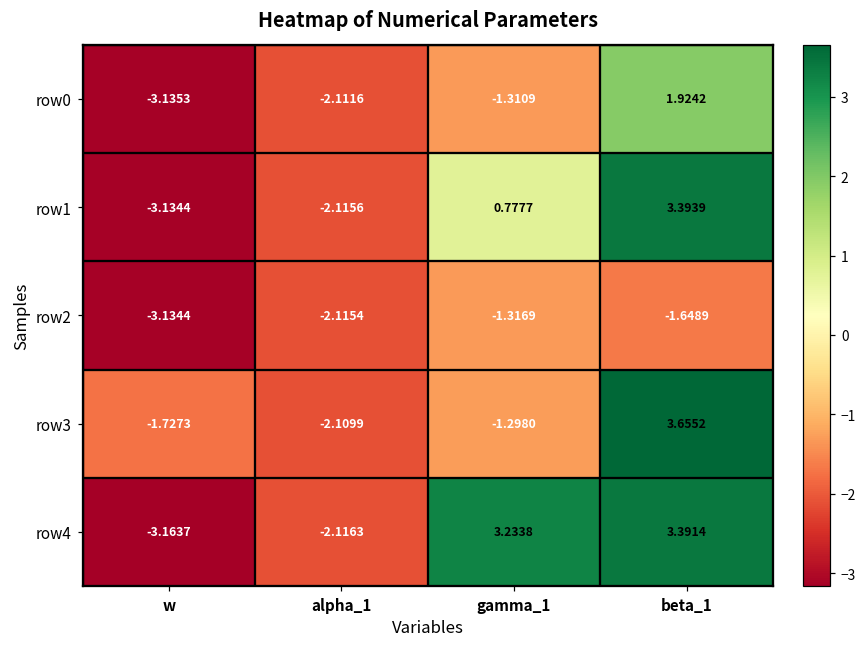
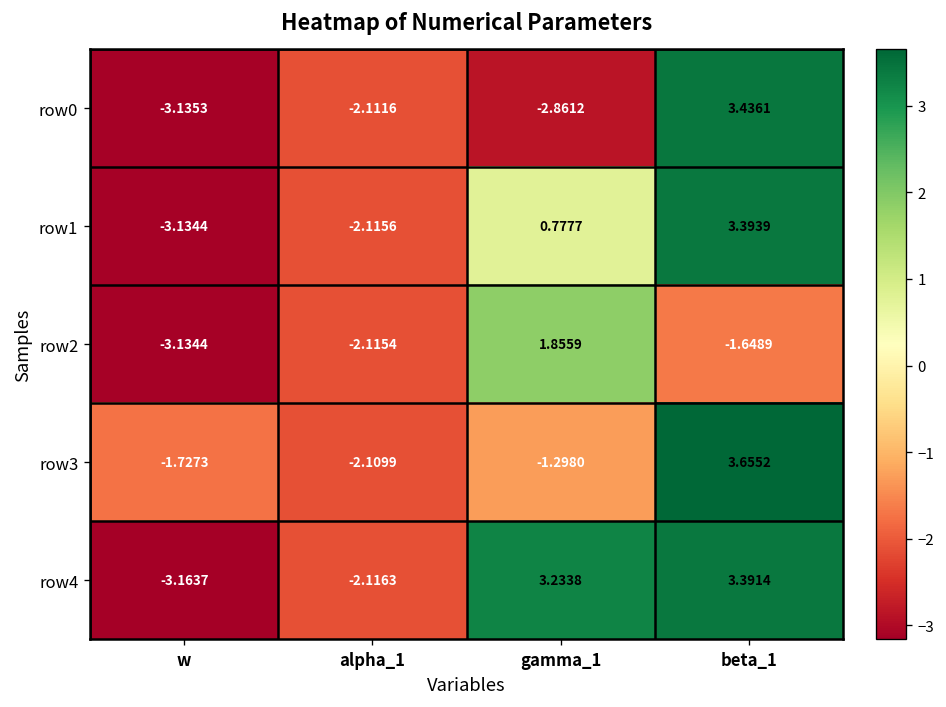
row0, gamma_1: -1.3109 -> -2.8612
row0, beta_1: 1.9242 -> 3.4361
row2, gamma_1: -1.3169 -> 1.8559
